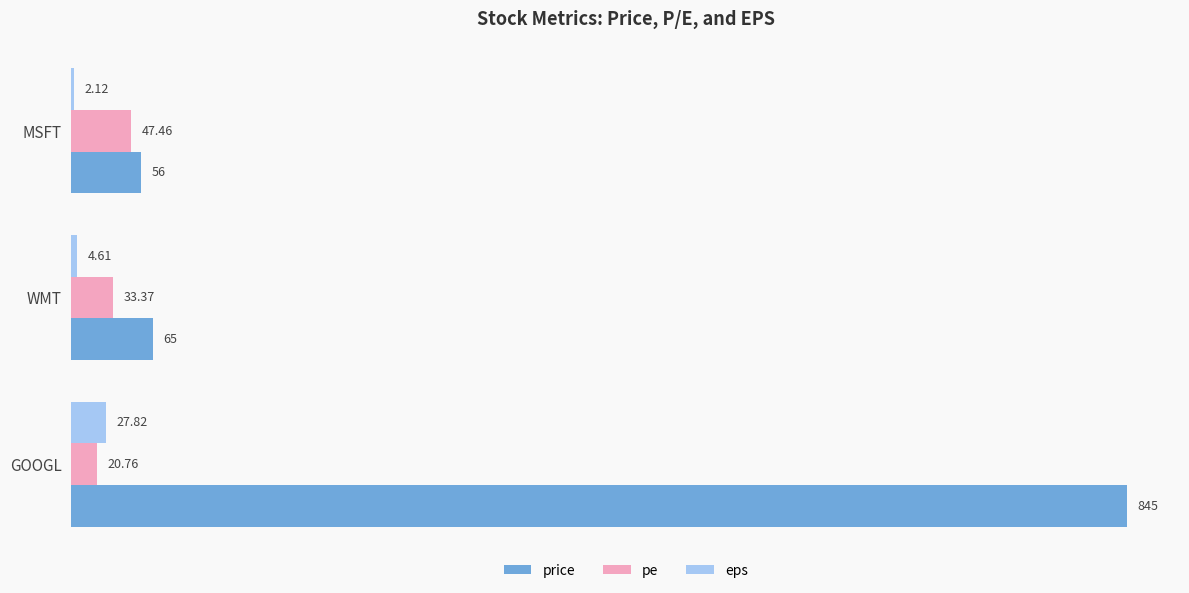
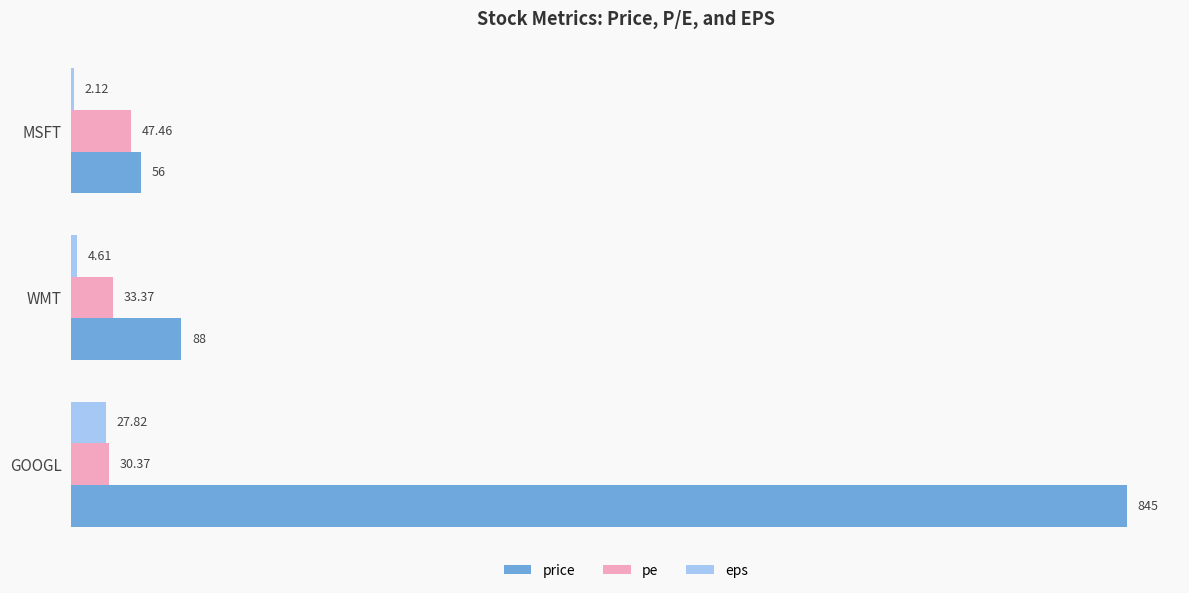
price, WMT: 65 -> 88
pe, GOOGL: 20.76 -> 30.37
